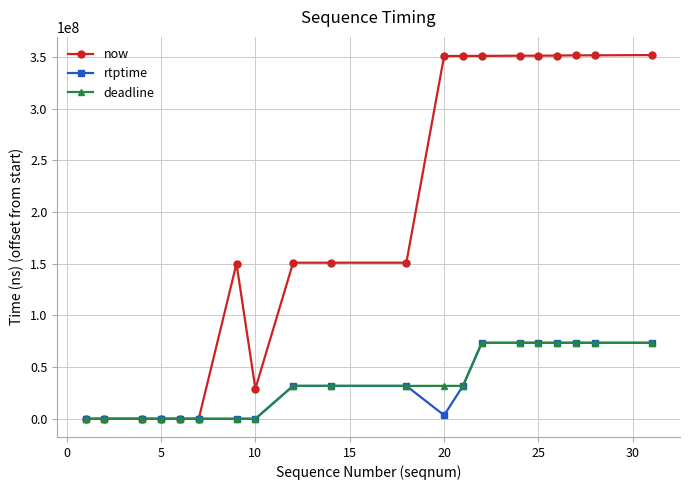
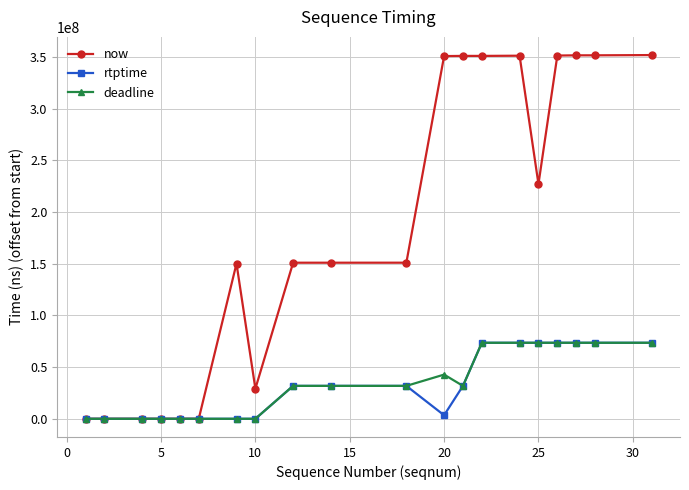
deadline, 20: 32000000 -> 43000000
now, 25: 351000000 -> 227000000
